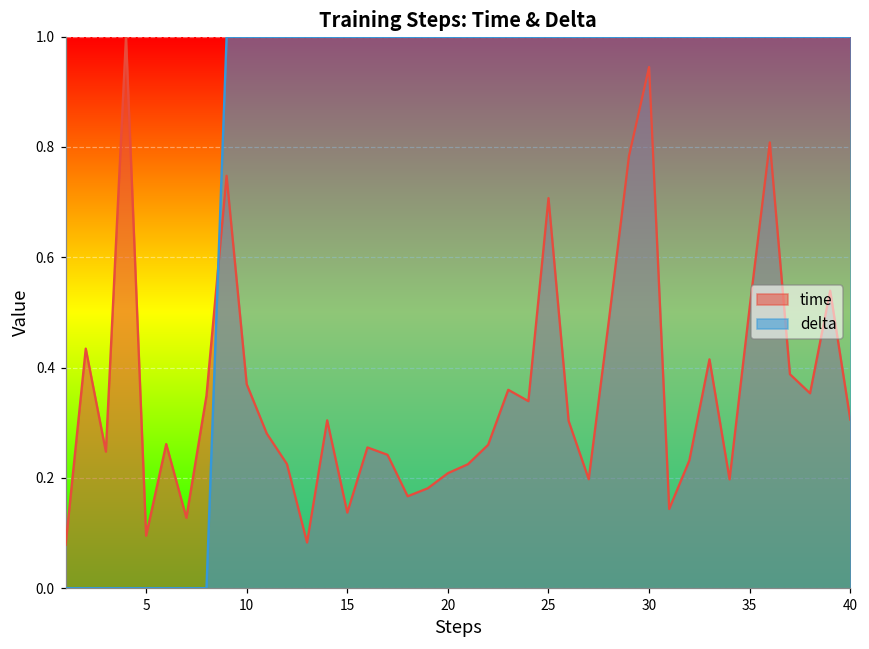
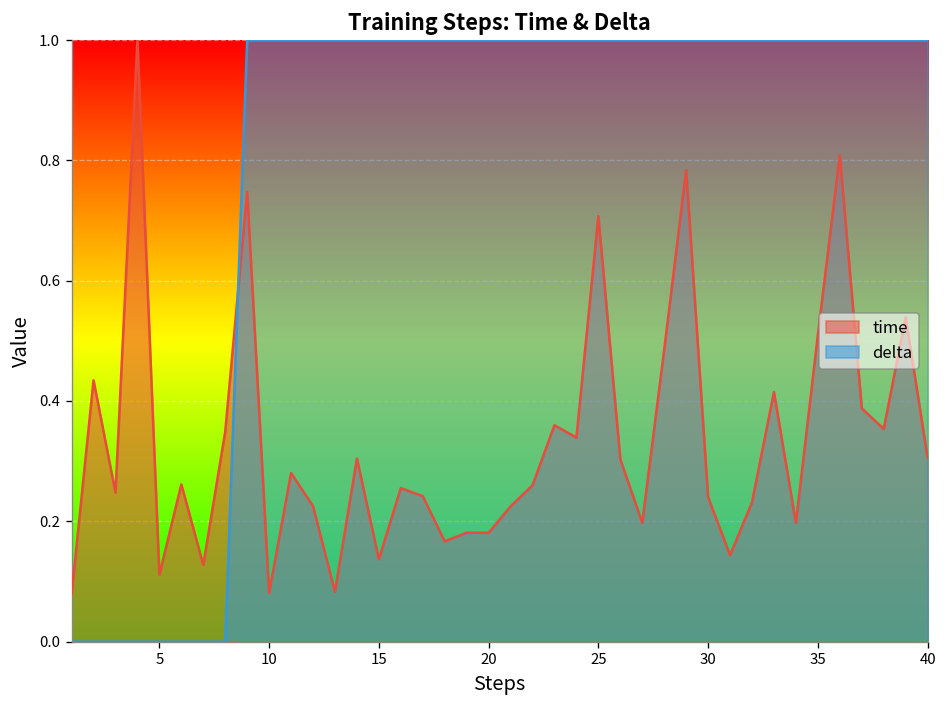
time, 5: 0.10 -> 0.11
time, 10: 0.37 -> 0.08
time, 20: 0.21 -> 0.18
time, 30: 0.94 -> 0.24
